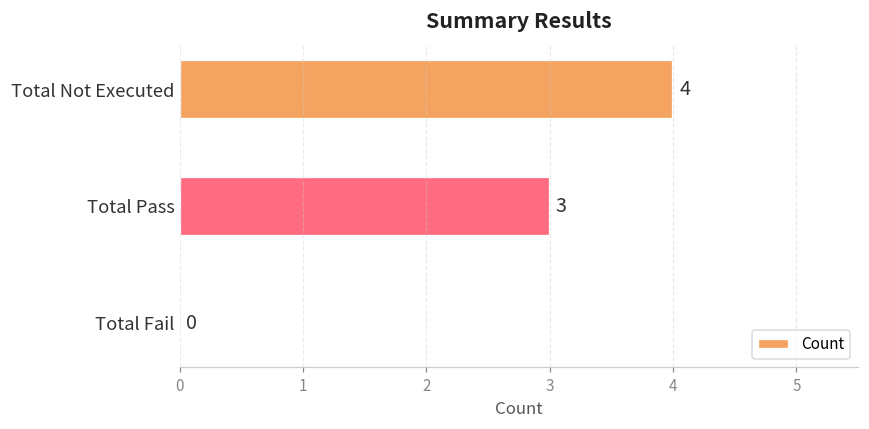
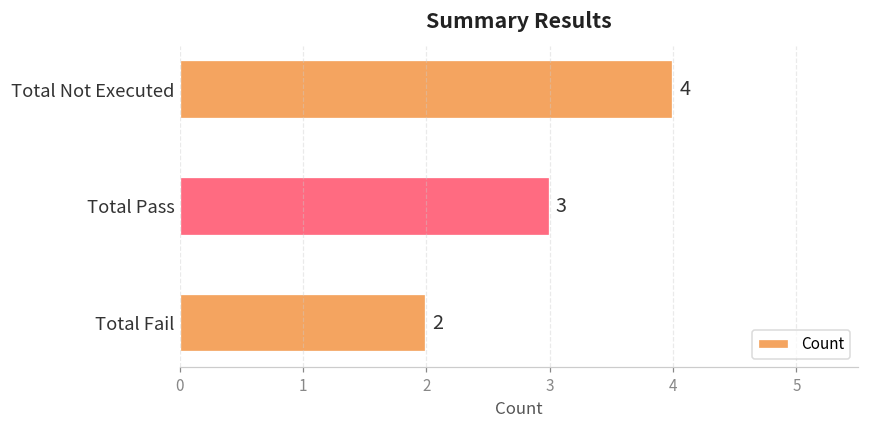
Total Fail: 0 -> 2
